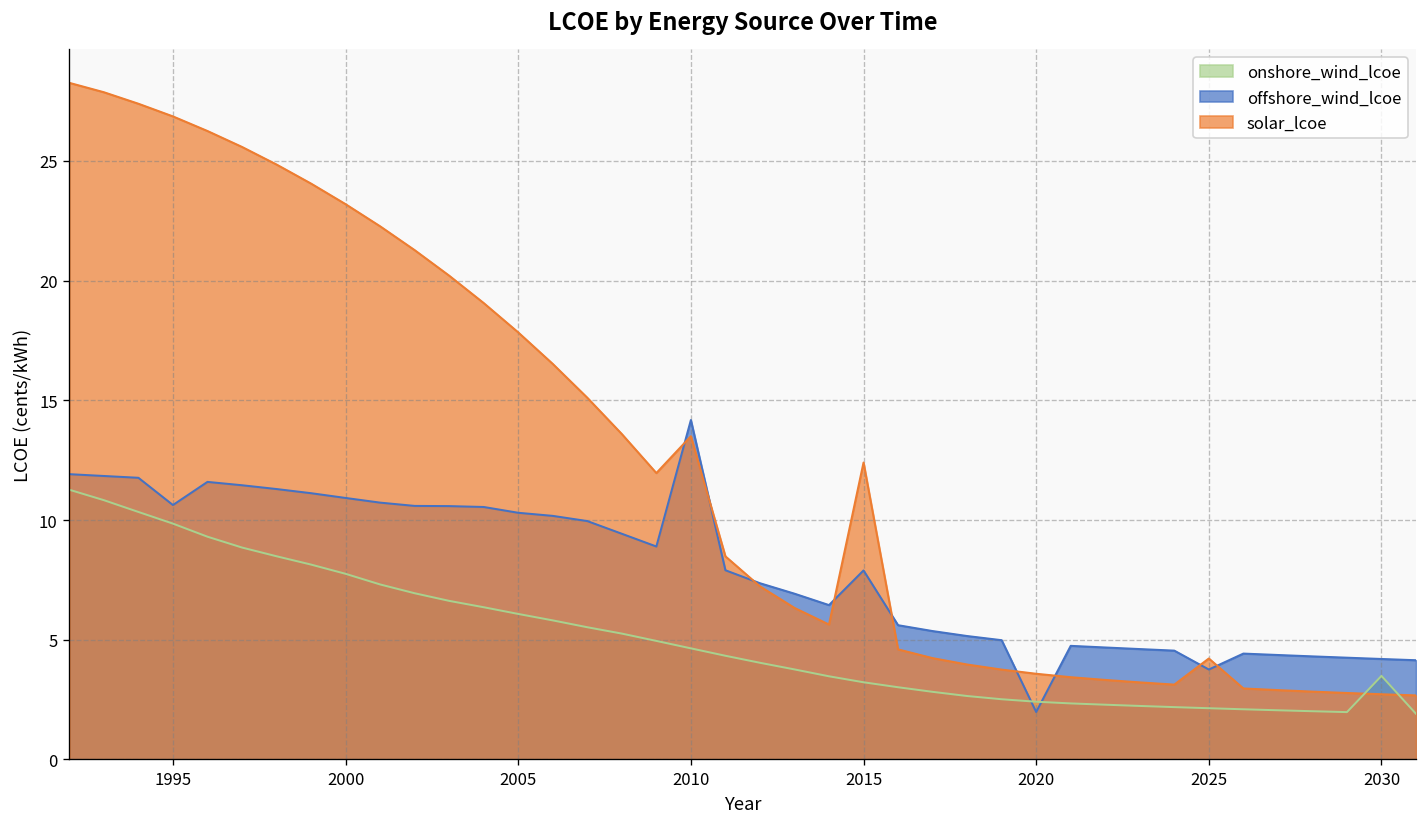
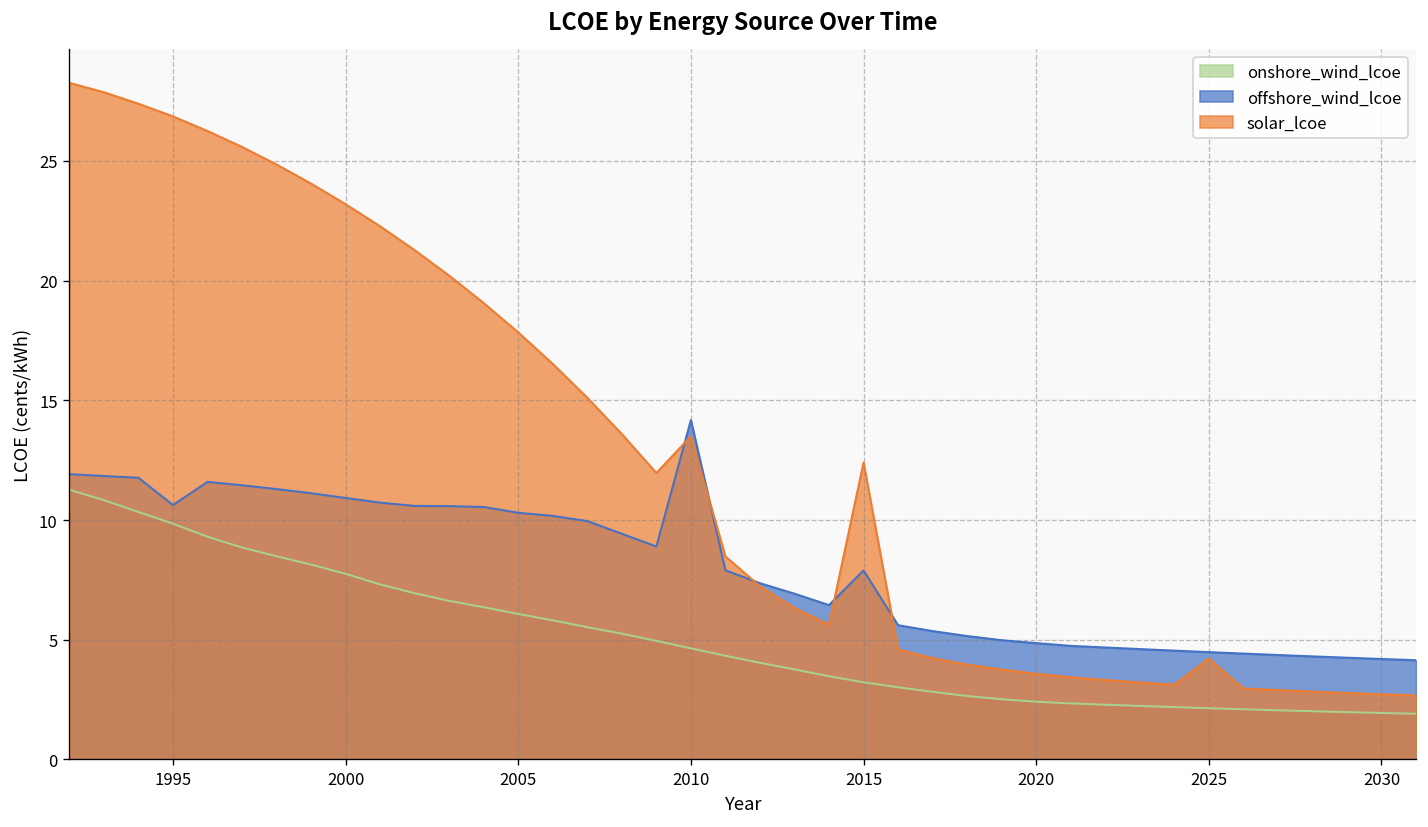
offshore_wind_lcoe, 2020: 2.0 -> 4.9
offshore_wind_lcoe, 2025: 3.8 -> 4.5
onshore_wind_lcoe, 2030: 3.5 -> 1.9
